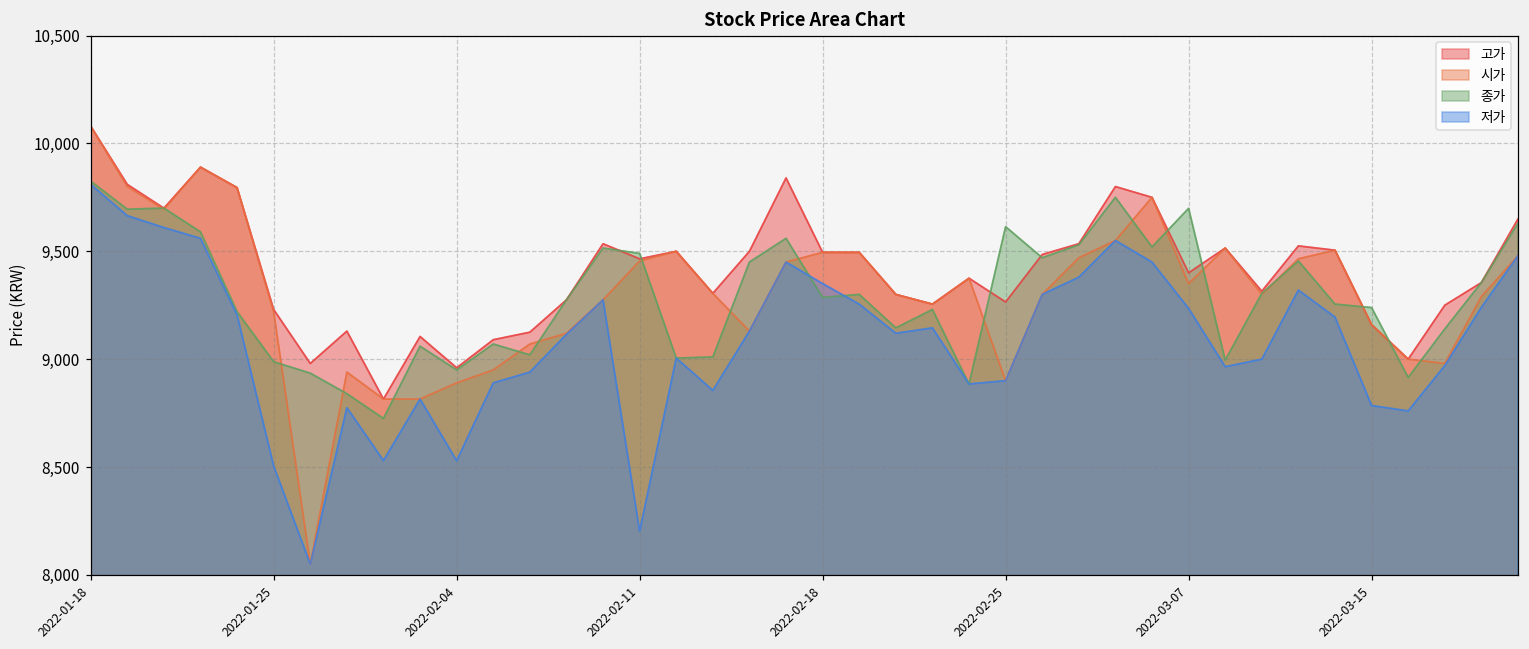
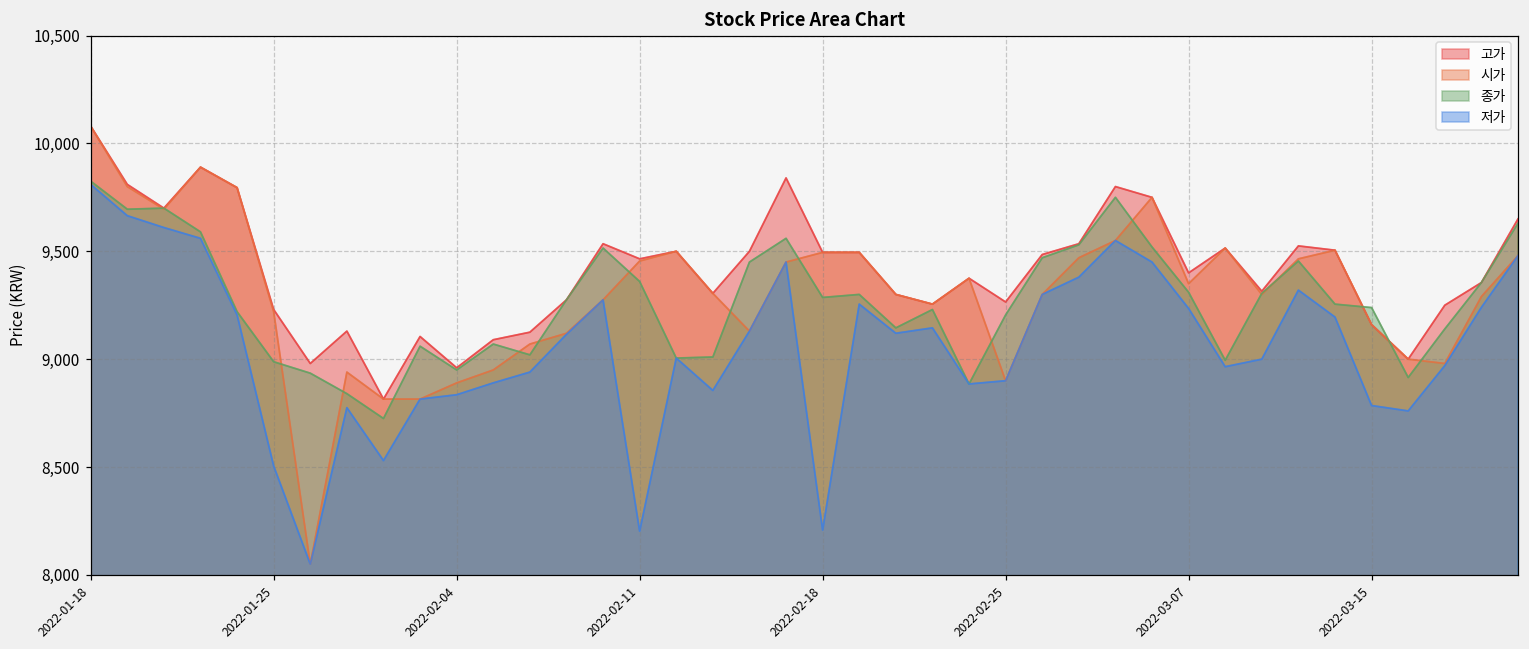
저가, 2022-02-04: 8,530 -> 8,840
종가, 2022-02-11: 9,490 -> 9,360
저가, 2022-02-18: 9,350 -> 8,210
종가, 2022-02-25: 9,610 -> 9,210
종가, 2022-03-07: 9,700 -> 9,310
